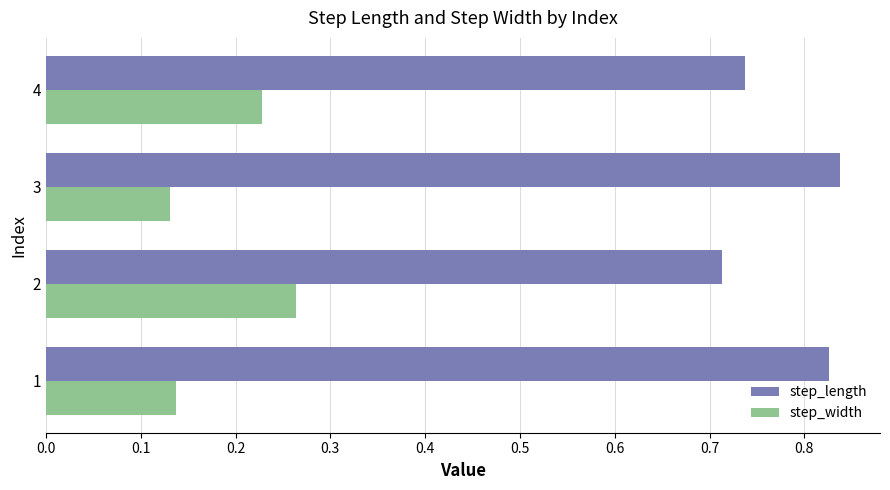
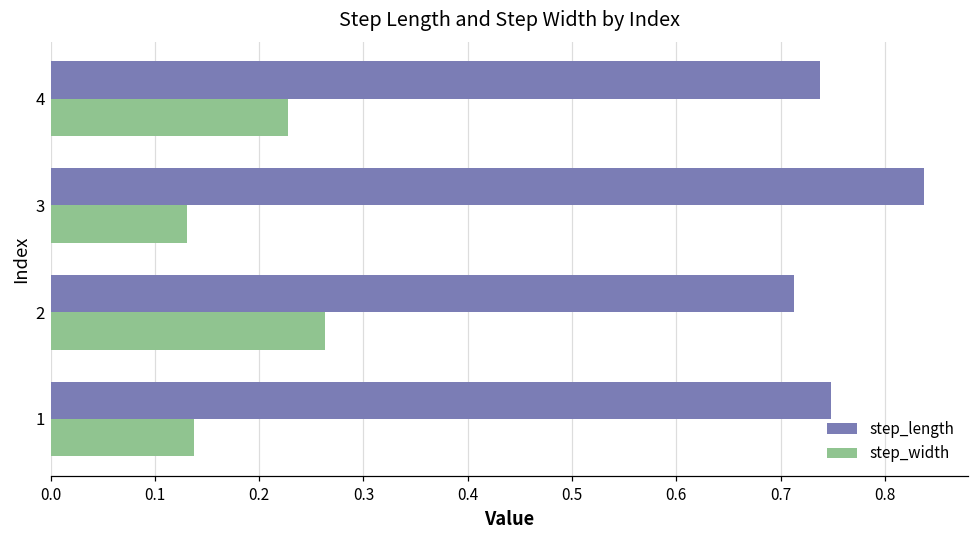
step_length, 1: 0.83 -> 0.75
